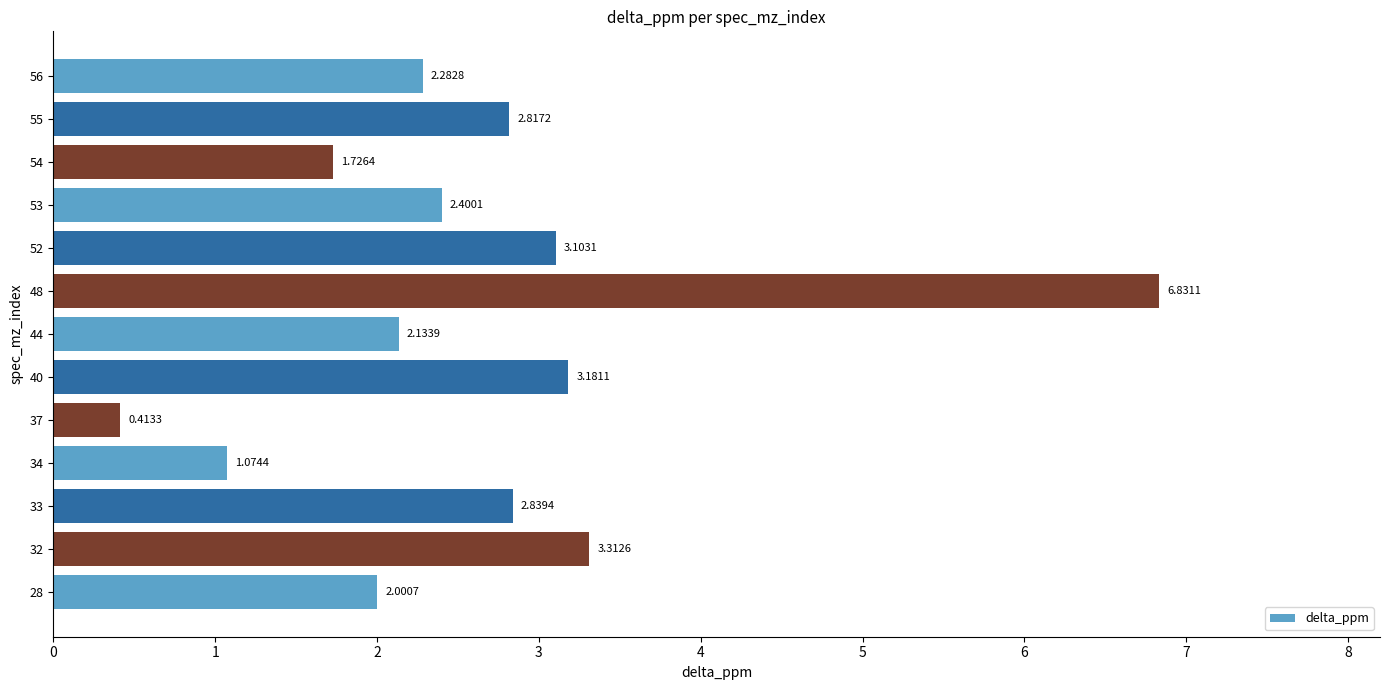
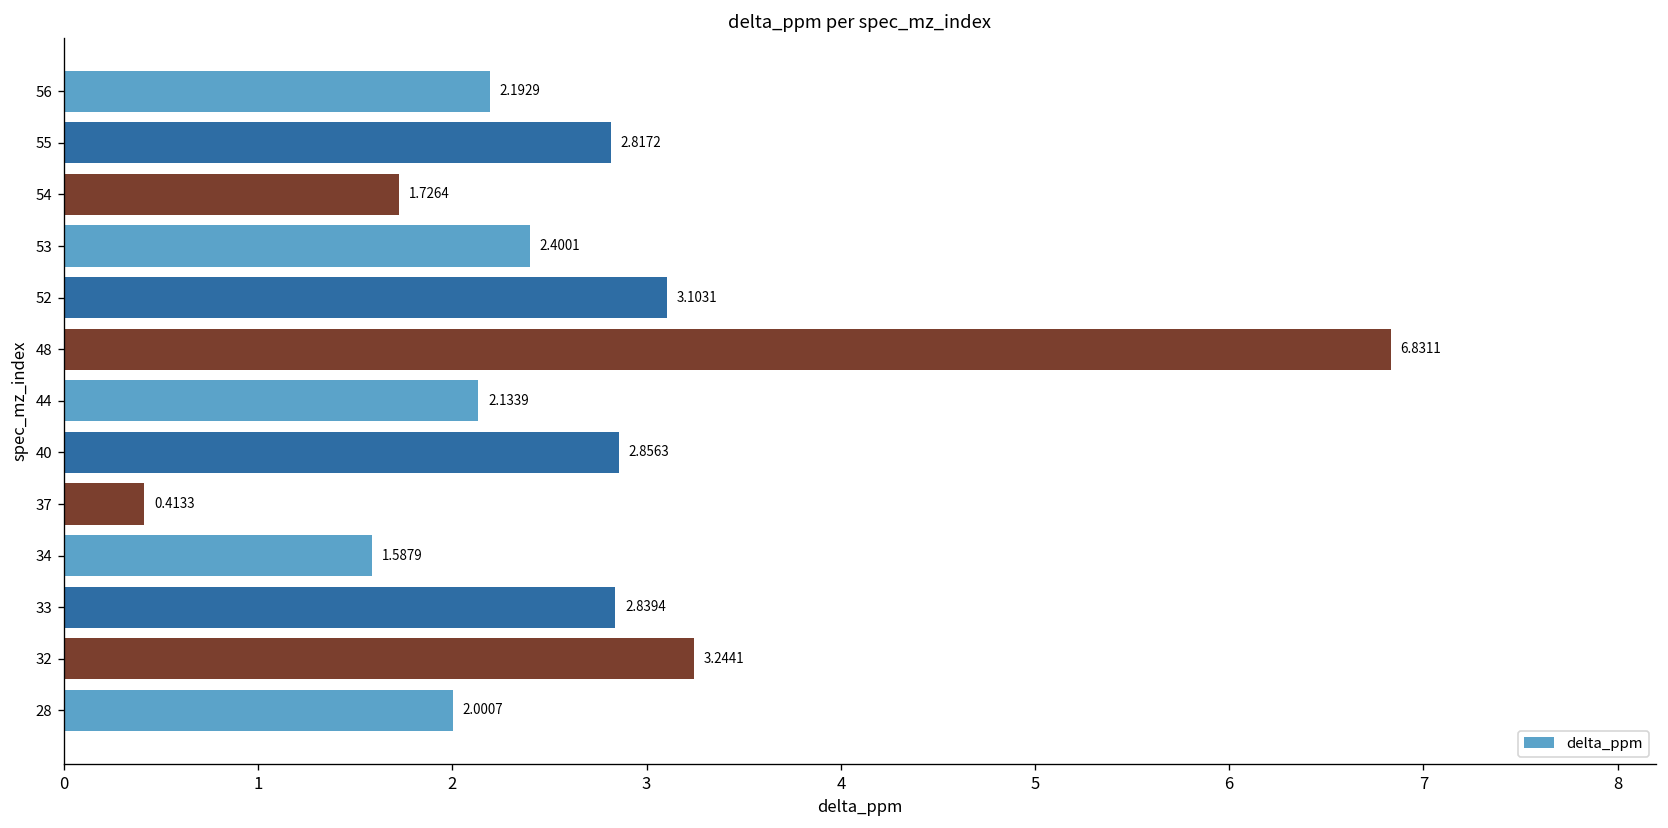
56: 2.2828 -> 2.1929
40: 3.1811 -> 2.8563
34: 1.0744 -> 1.5879
32: 3.3126 -> 3.2441
